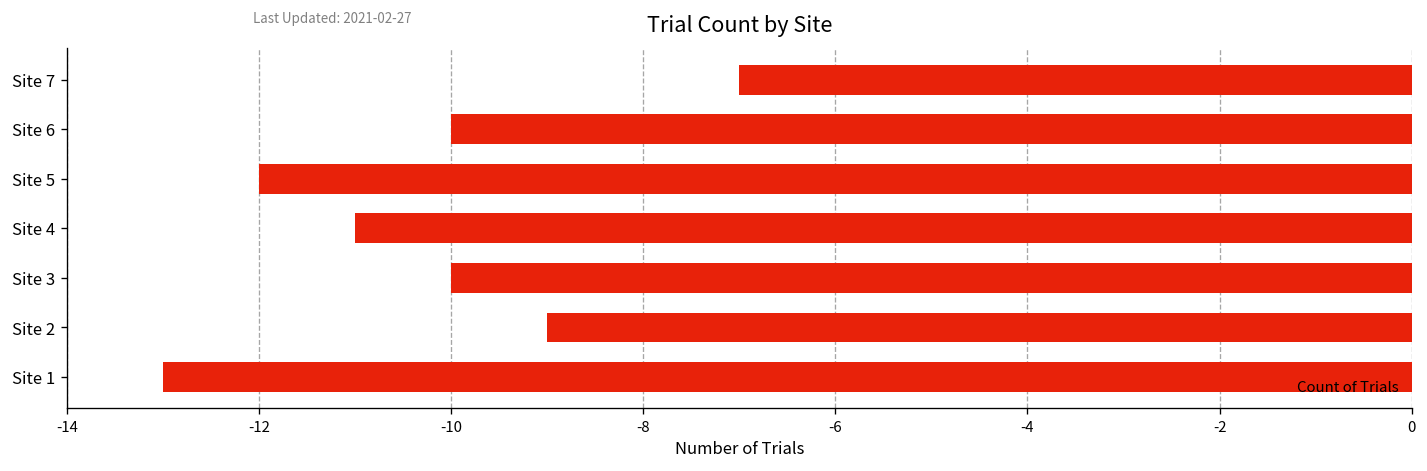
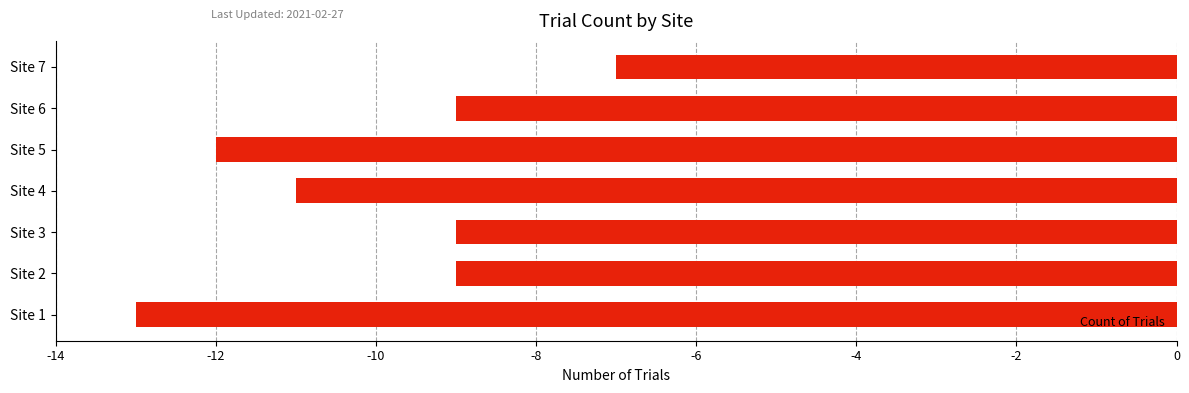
Site 6: -10.0 -> -9.0
Site 3: -10.0 -> -9.0
